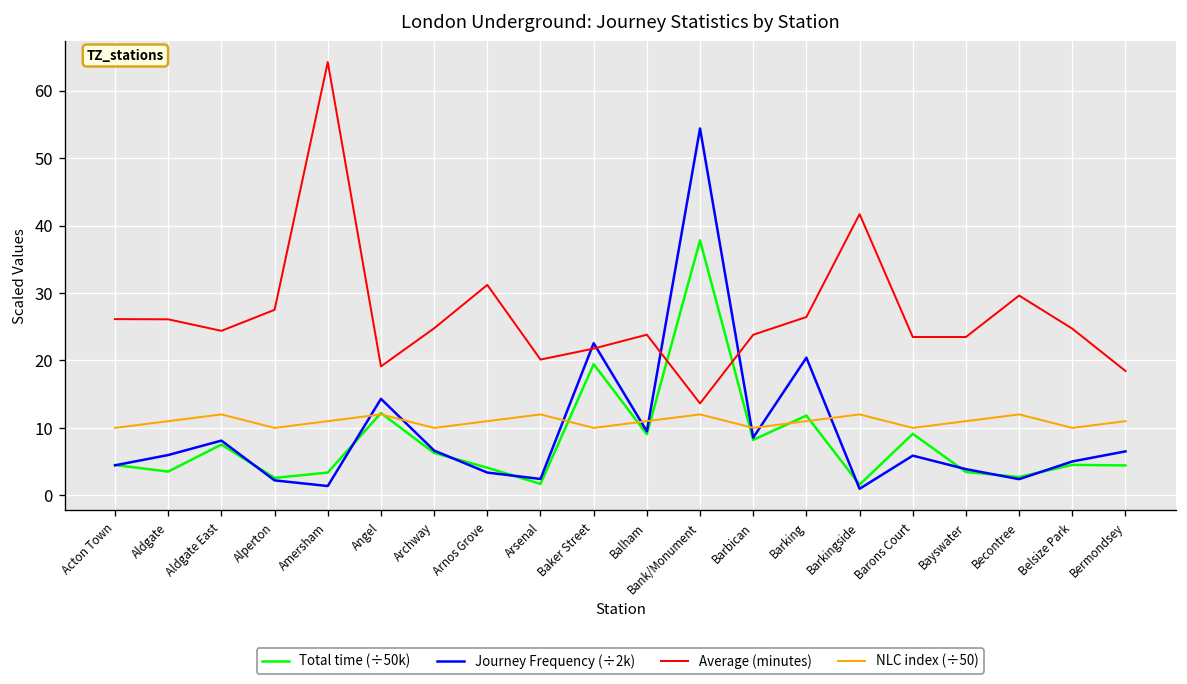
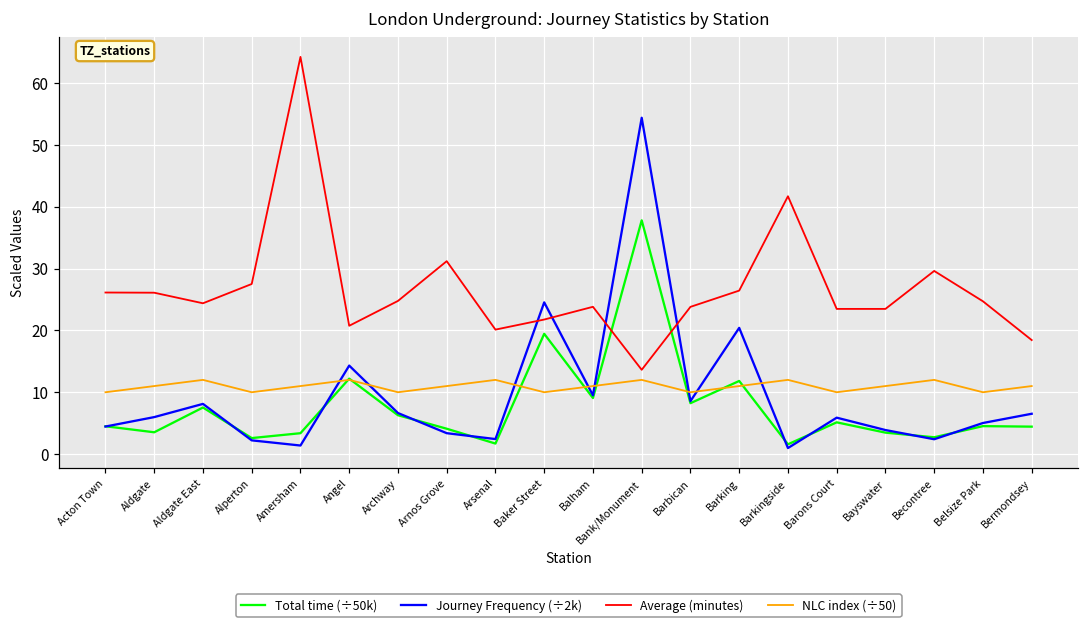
Average (minutes), Angel: 19 -> 21
Journey Frequency (÷2k), Baker Street: 23 -> 25
Total time (÷50k), Barons Court: 9 -> 5
